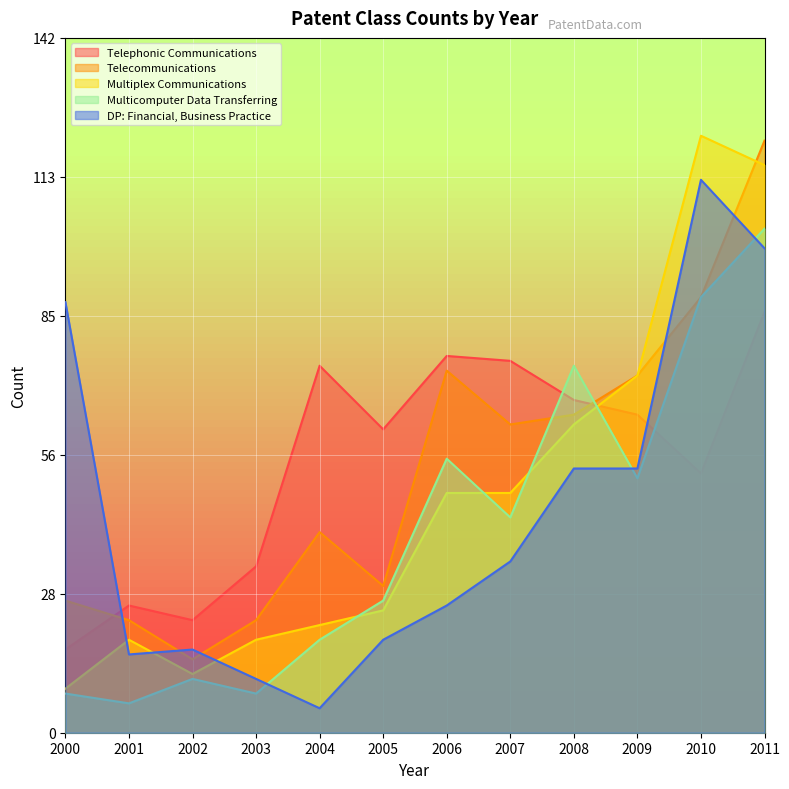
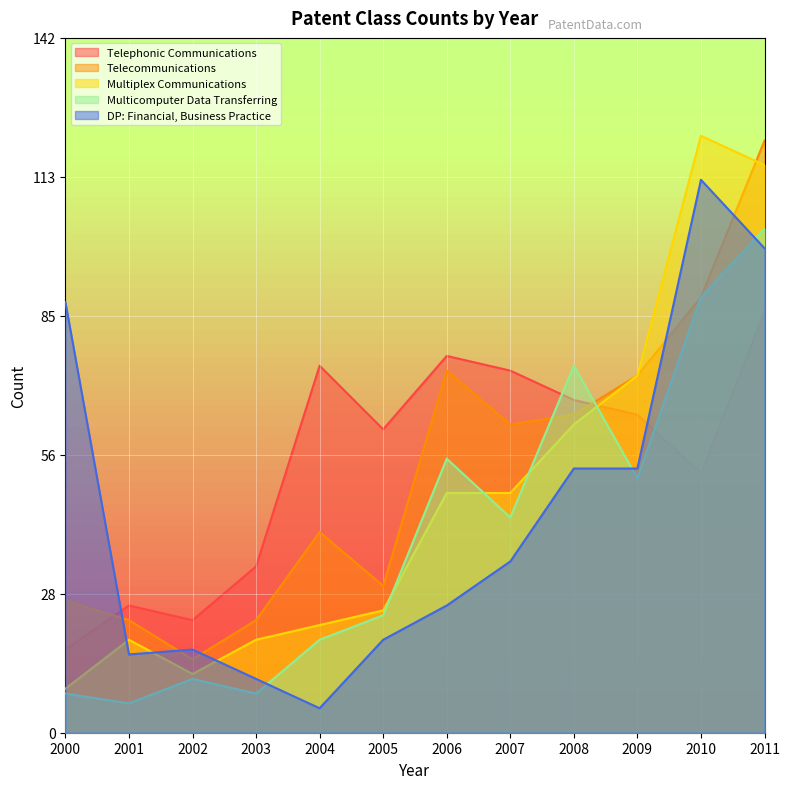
Multicomputer Data Transferring, 2005: 27 -> 24
Telephonic Communications, 2007: 76 -> 74
